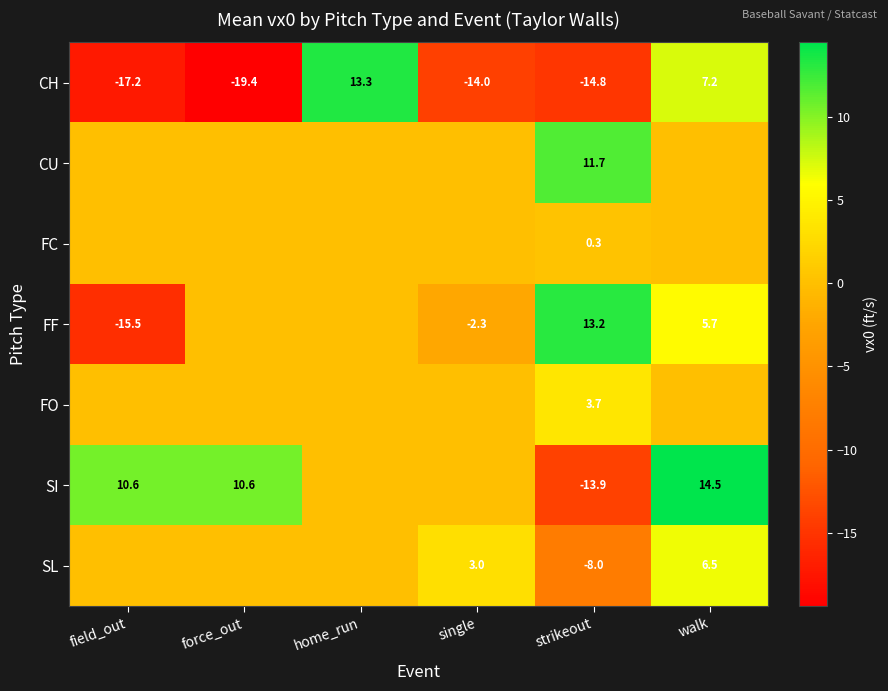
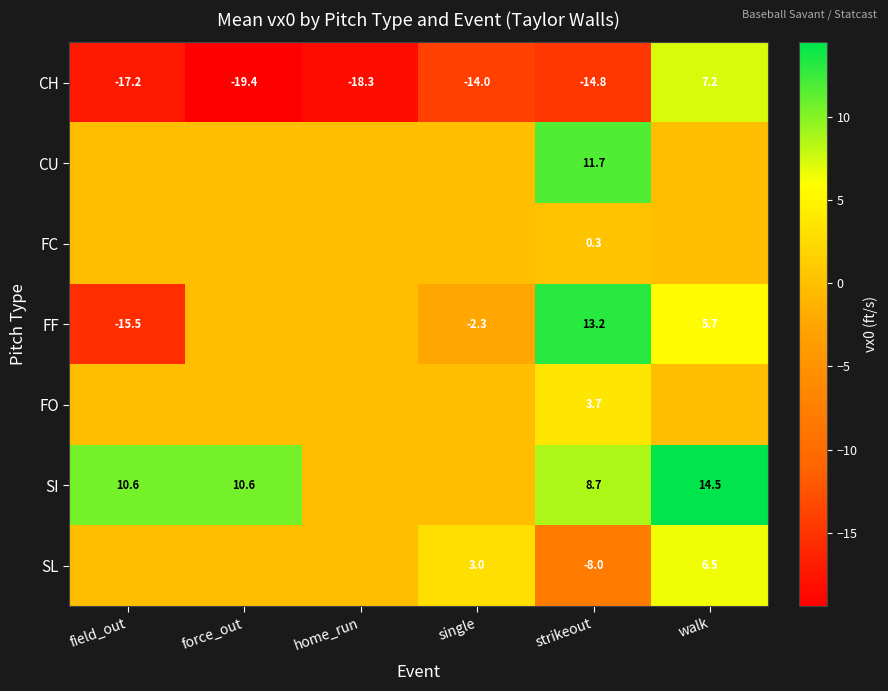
CH, home_run: 13.3 -> -18.3
SI, strikeout: -13.9 -> 8.7
